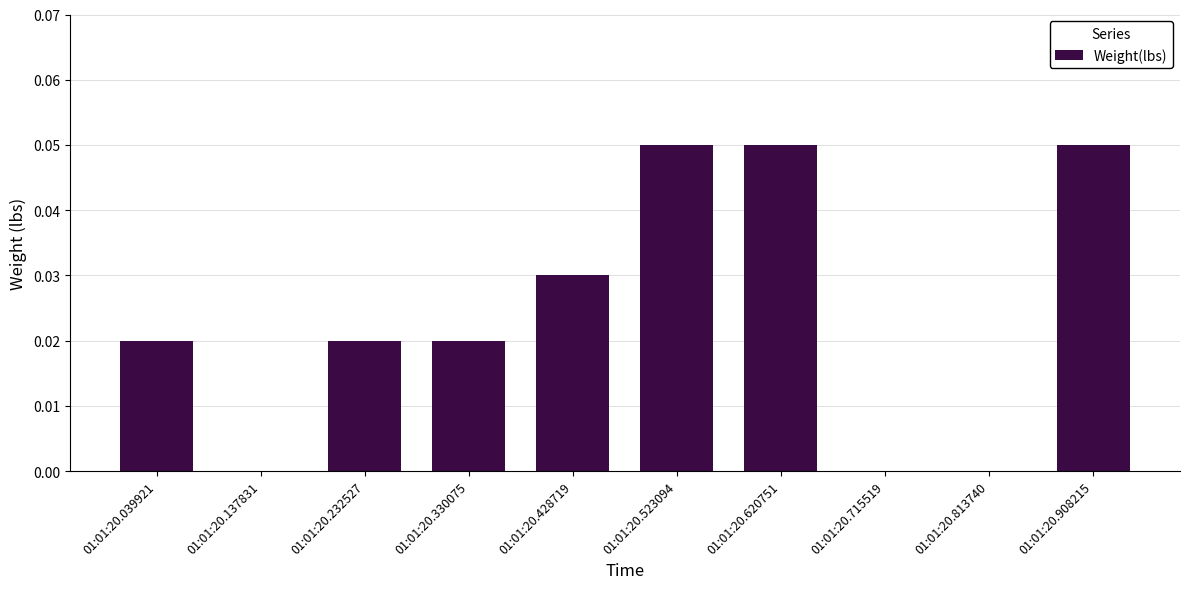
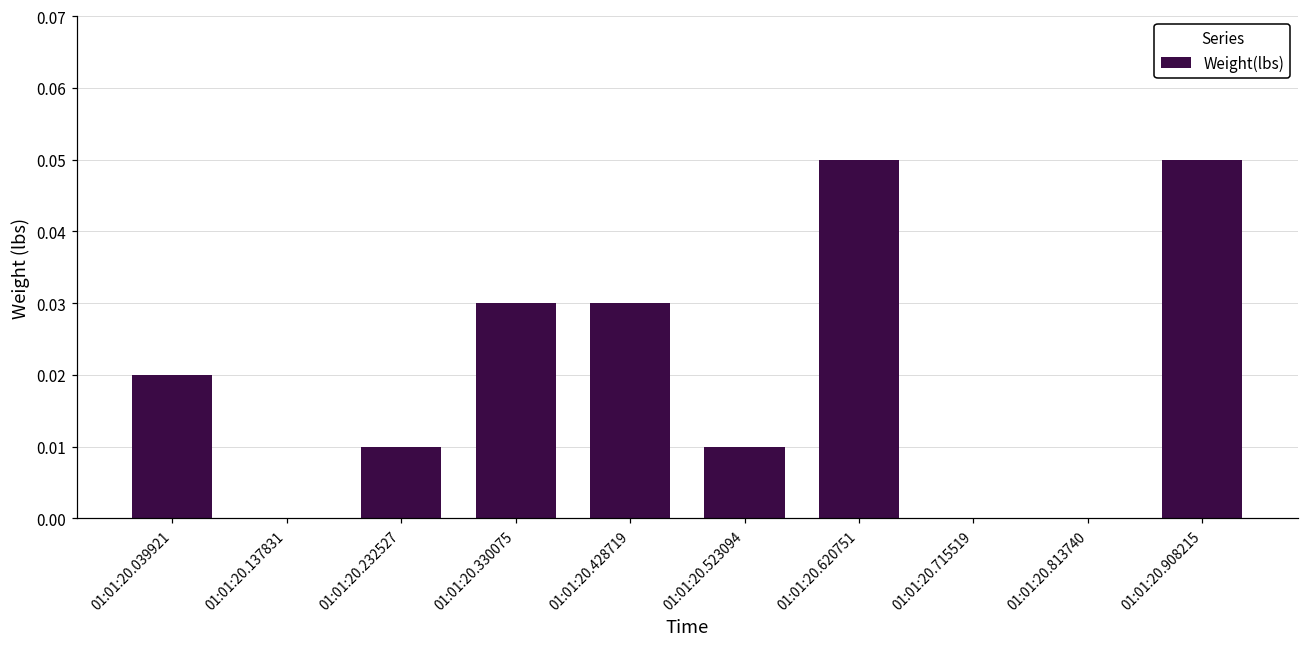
01:01:20.232527: 0.02 -> 0.01
01:01:20.330075: 0.02 -> 0.03
01:01:20.523094: 0.05 -> 0.01
